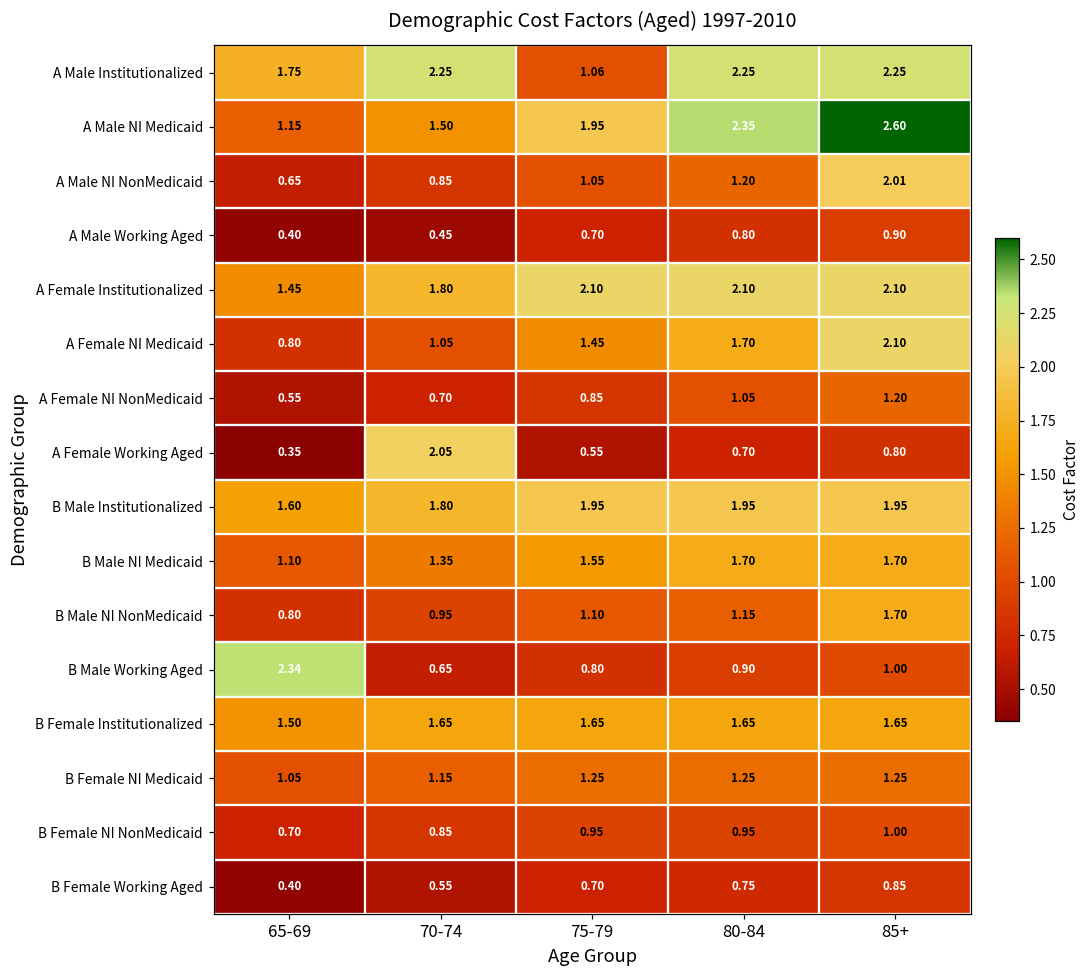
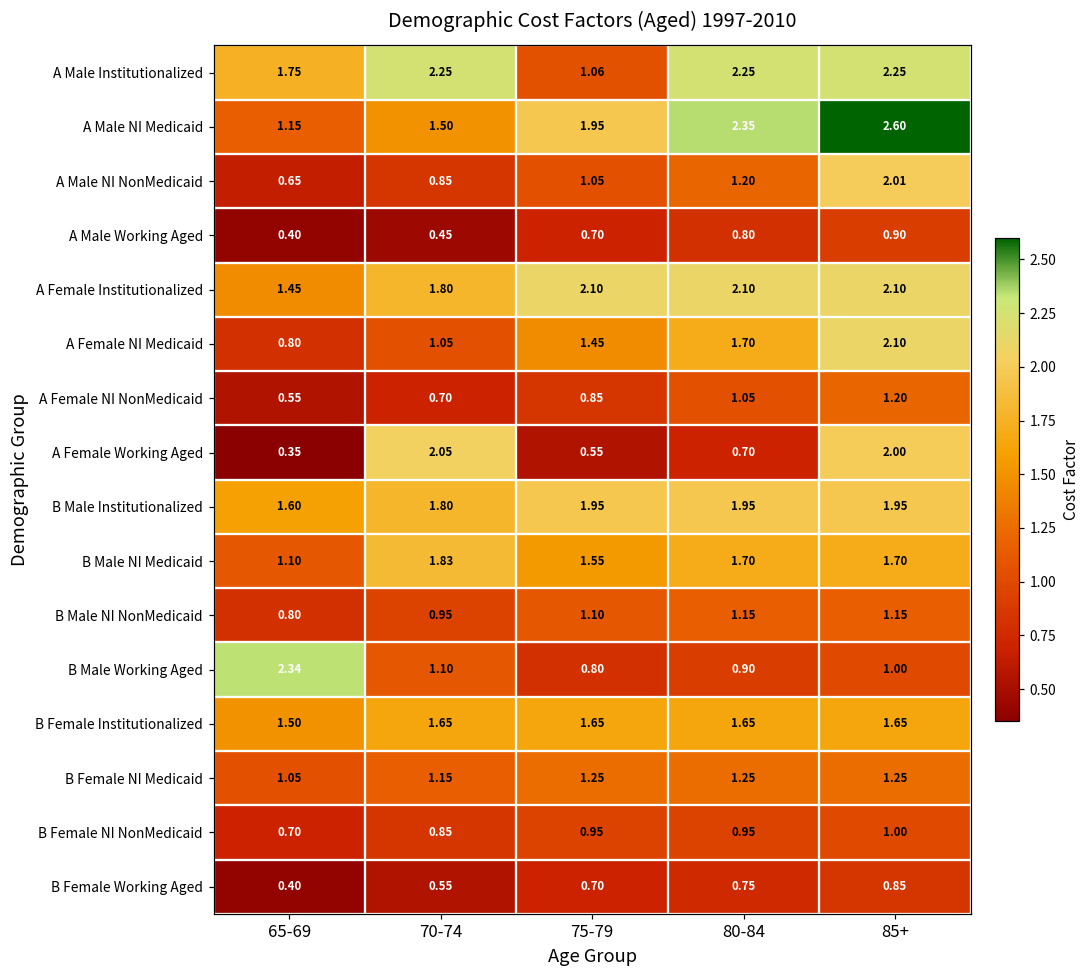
A Female Working Aged, 85+: 0.80 -> 2.00
B Male NI Medicaid, 70-74: 1.35 -> 1.83
B Male NI NonMedicaid, 85+: 1.70 -> 1.15
B Male Working Aged, 70-74: 0.65 -> 1.10
